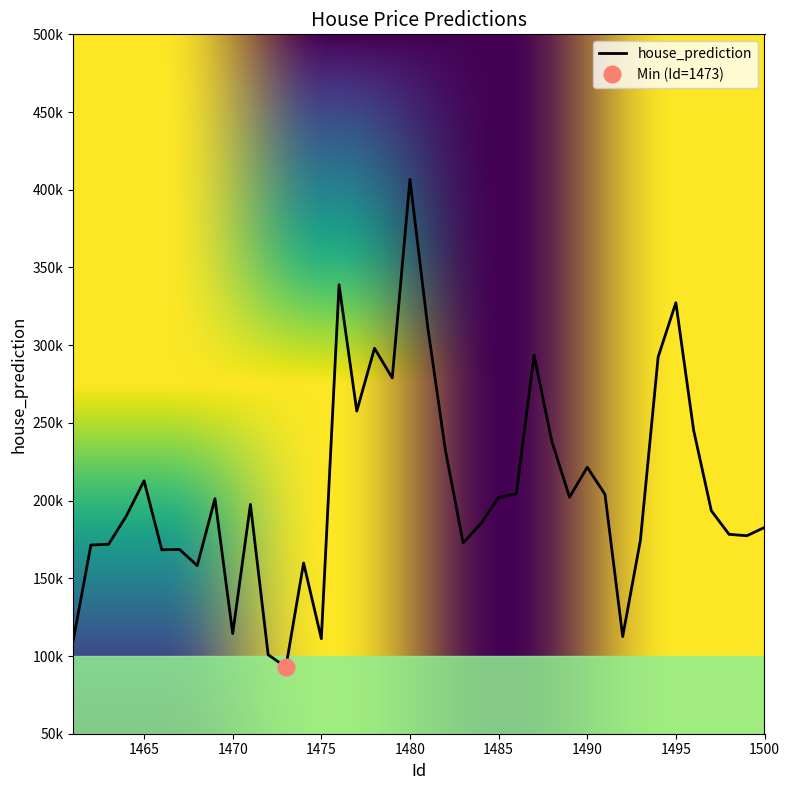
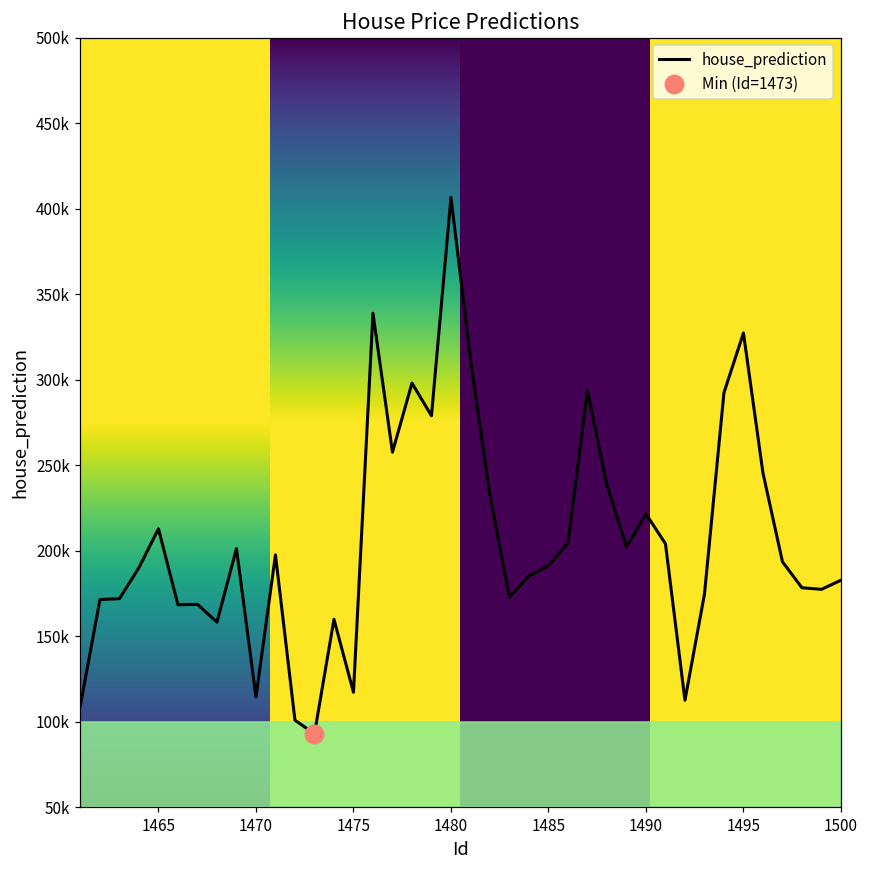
house_prediction, 1475: 111000 -> 117000
house_prediction, 1485: 202000 -> 191000
